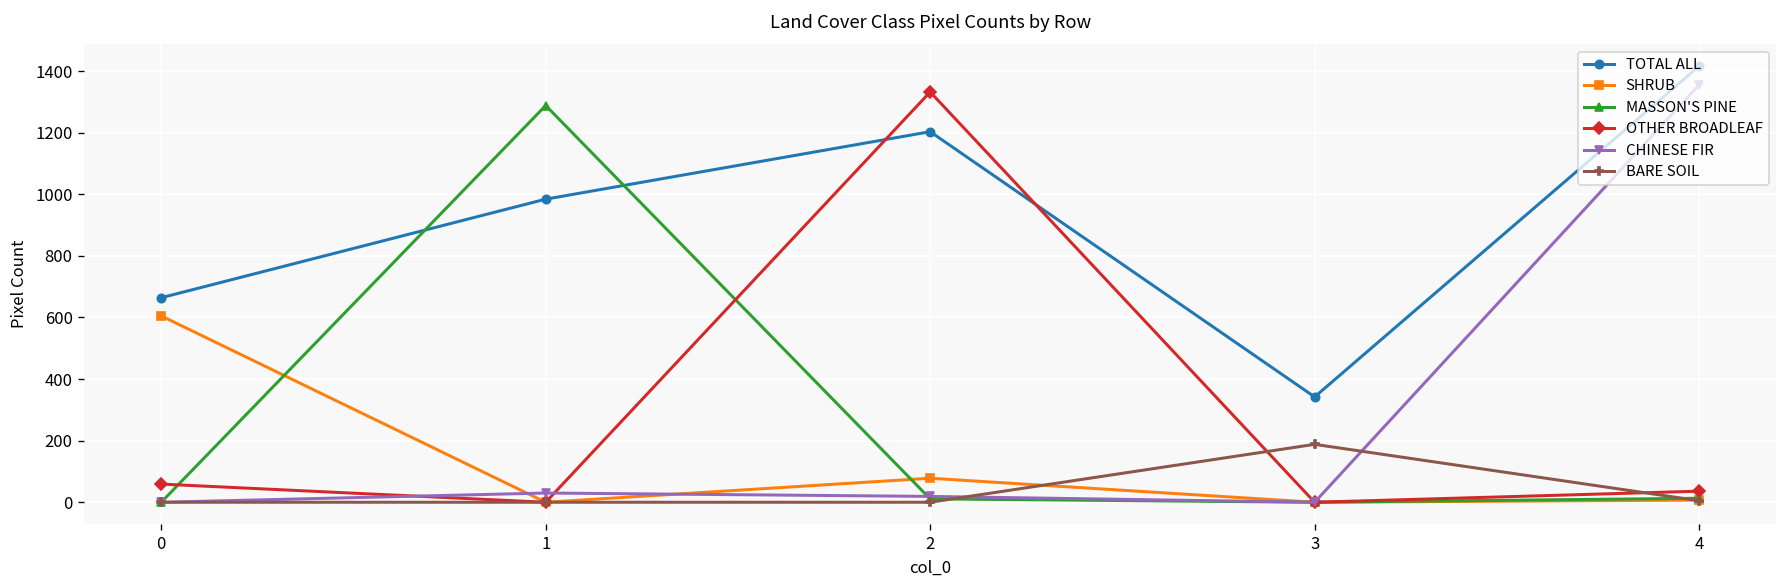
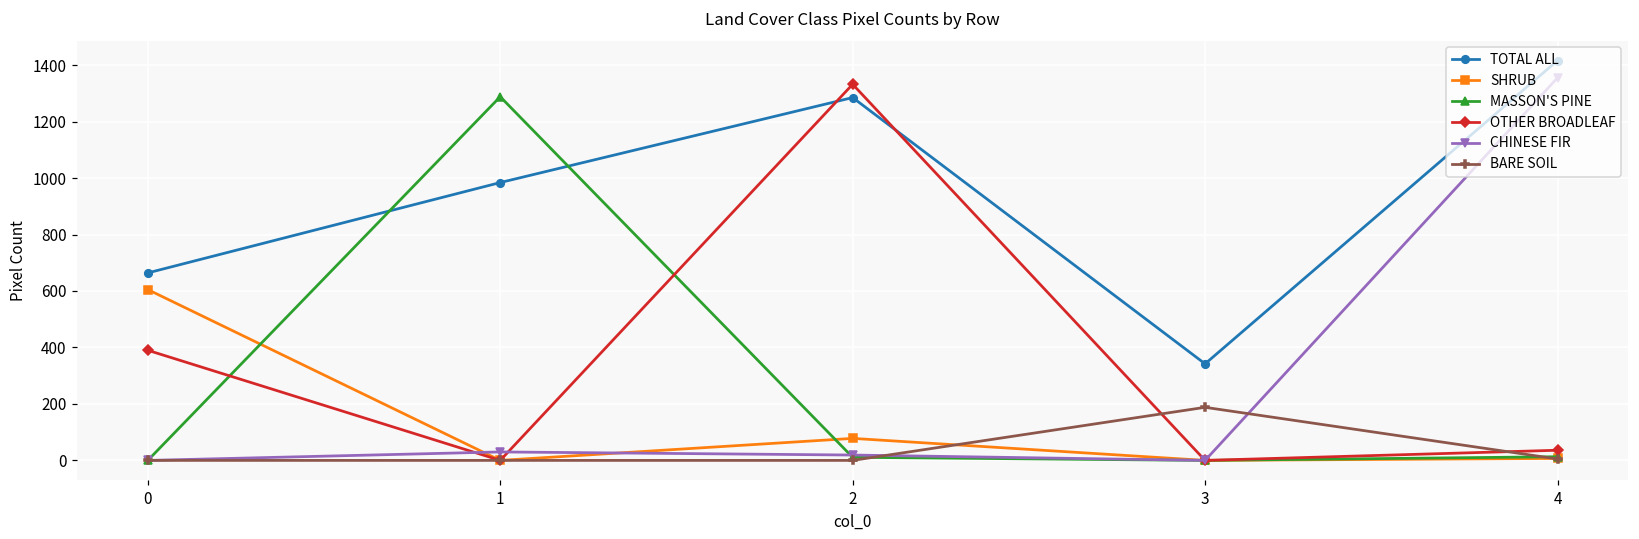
OTHER BROADLEAF, 0: 60 -> 390
TOTAL ALL, 2: 1200 -> 1290
